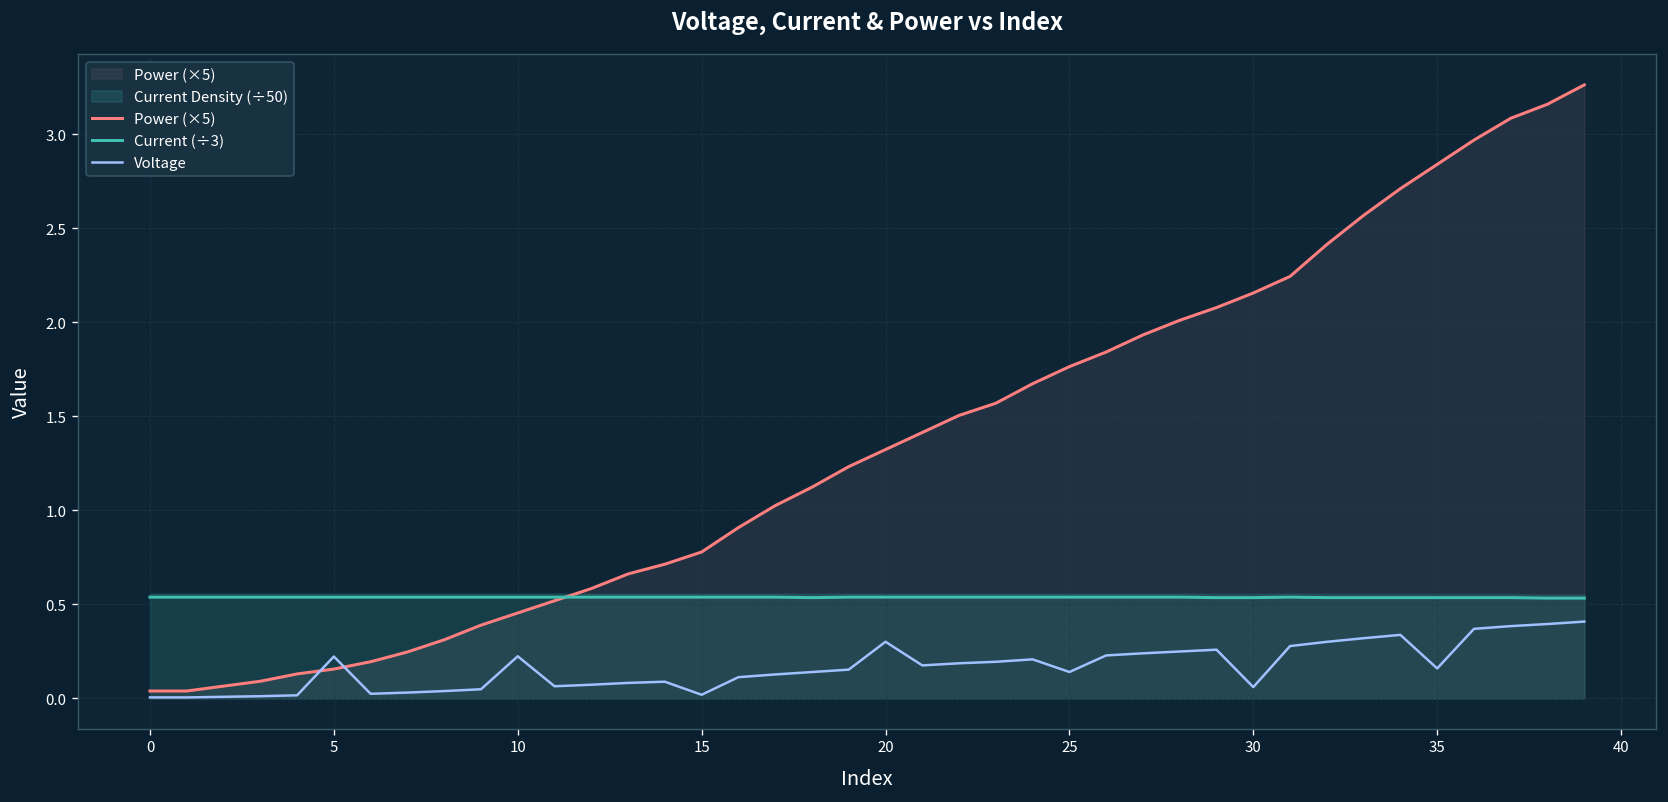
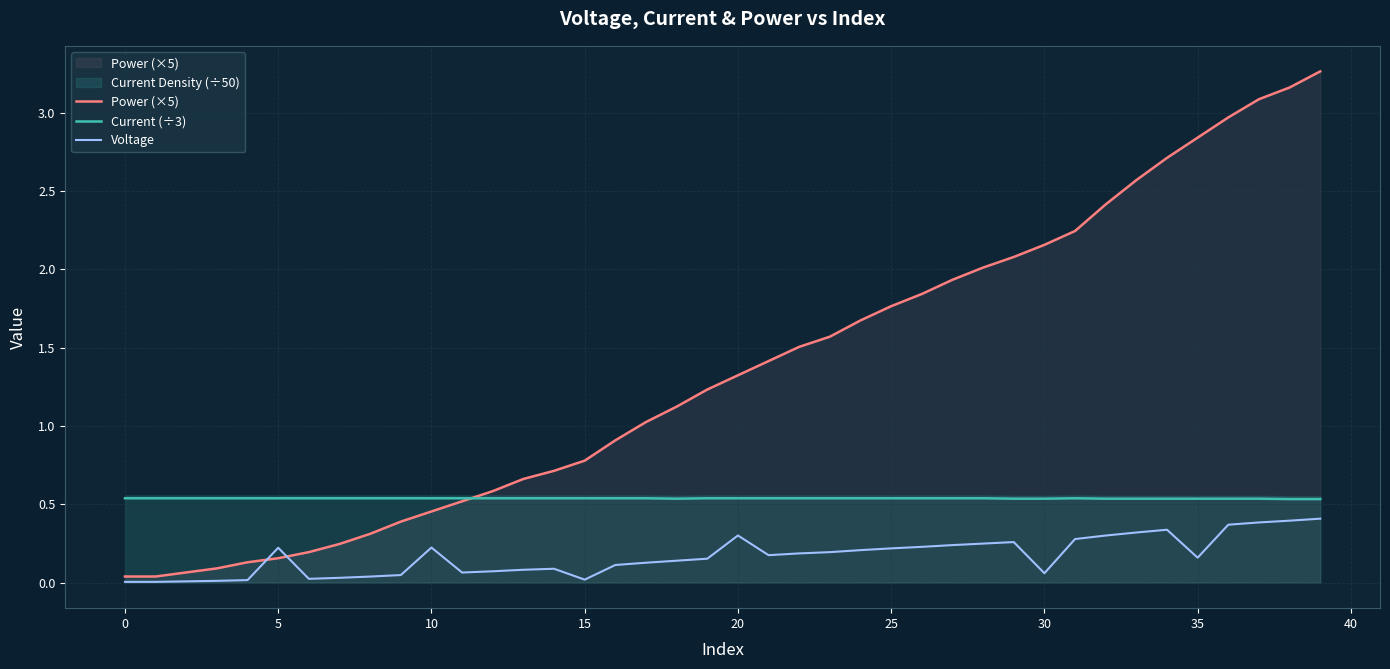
Voltage, 25: 0.14 -> 0.22
